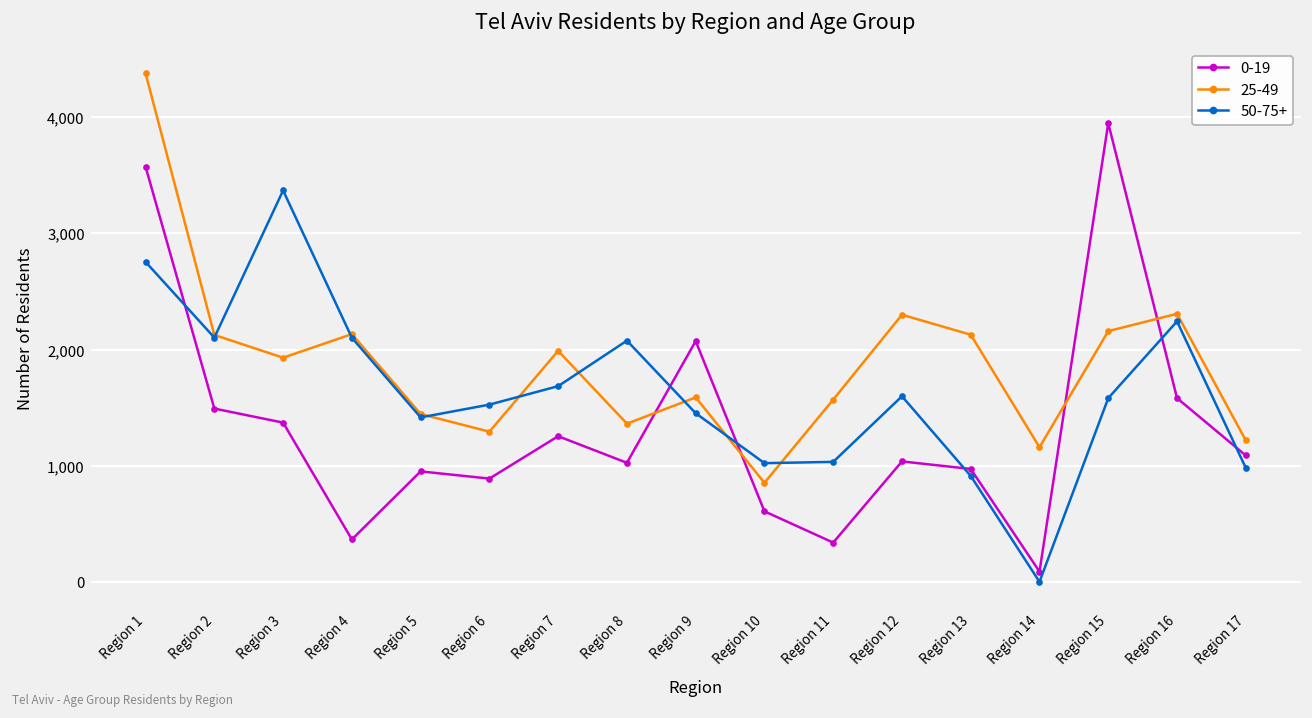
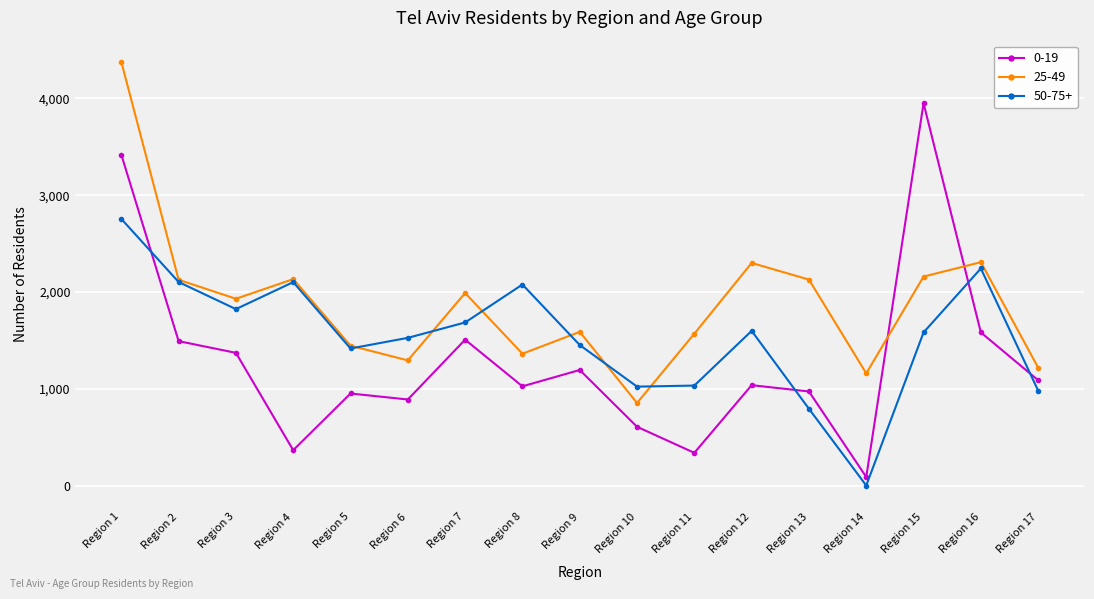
0-19, Region 1: 3,600 -> 3,400
50-75+, Region 3: 3,400 -> 1,800
0-19, Region 7: 1,300 -> 1,500
0-19, Region 9: 2,100 -> 1,200
50-75+, Region 13: 900 -> 800
